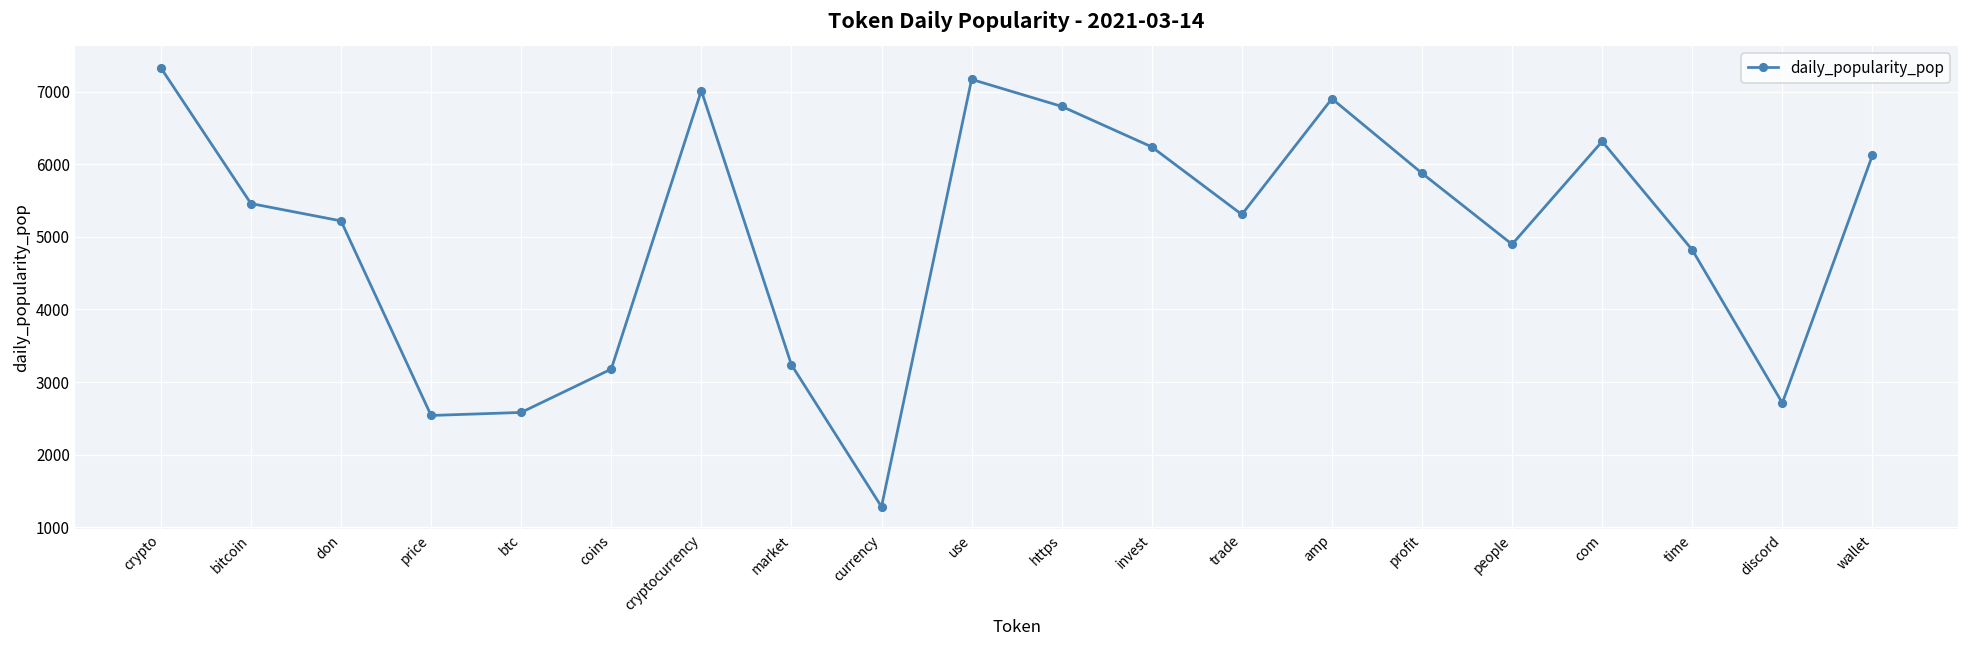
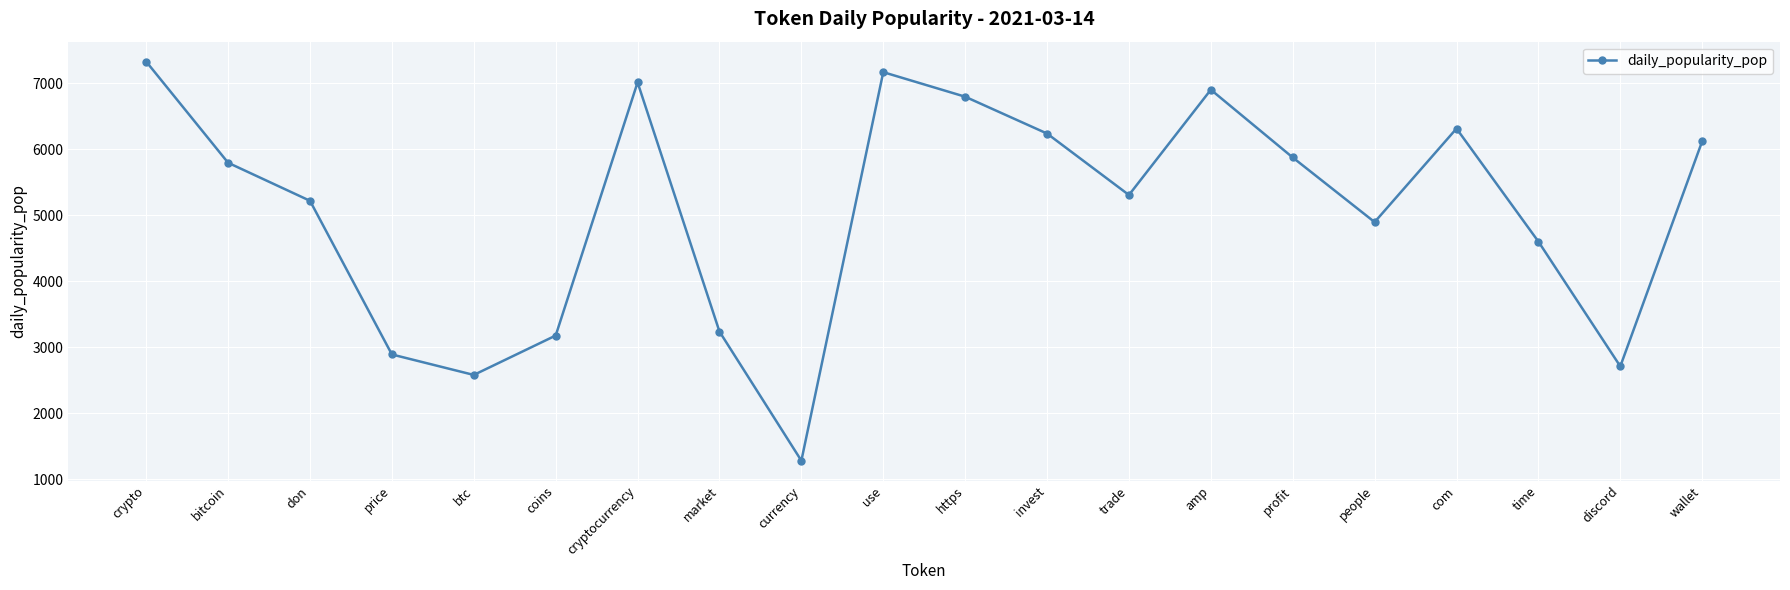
bitcoin: 5500 -> 5800
price: 2500 -> 2900
time: 4800 -> 4600
